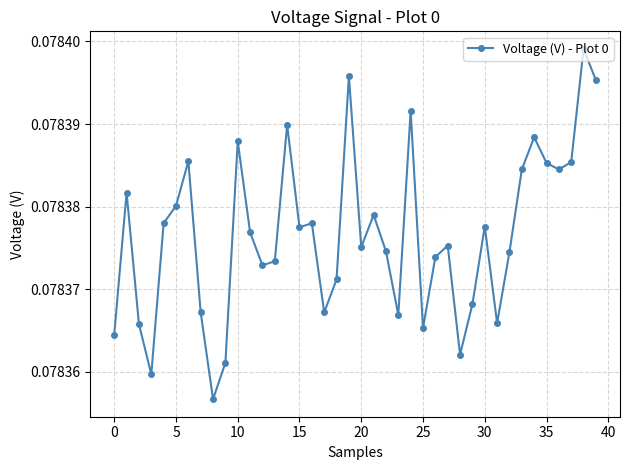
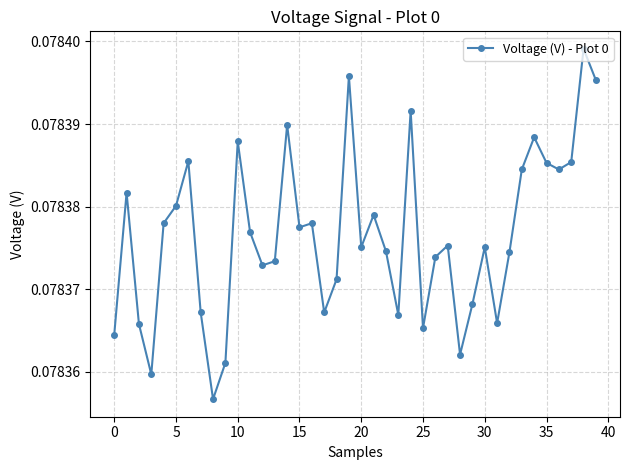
30: 0.078378 -> 0.078375
